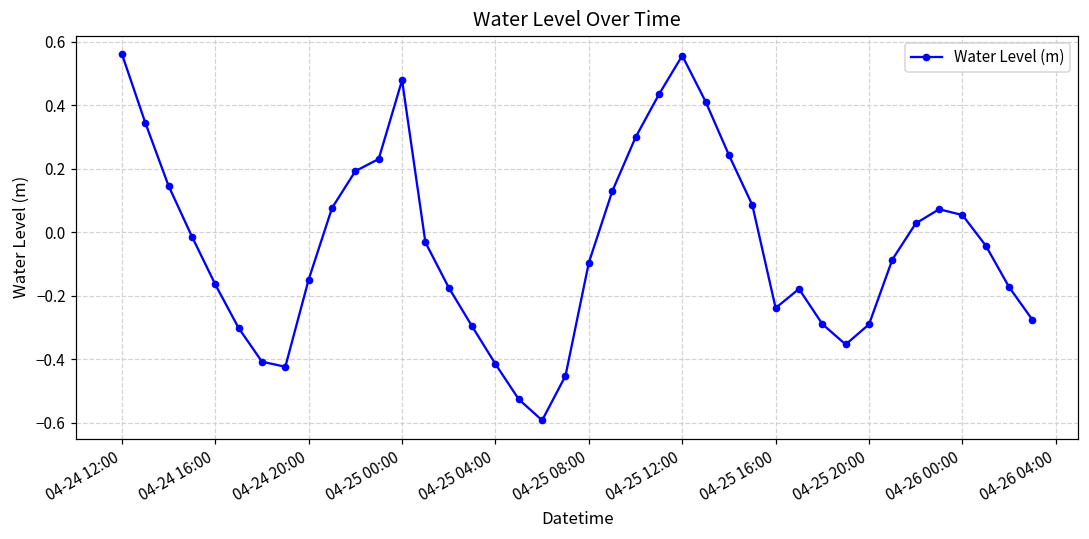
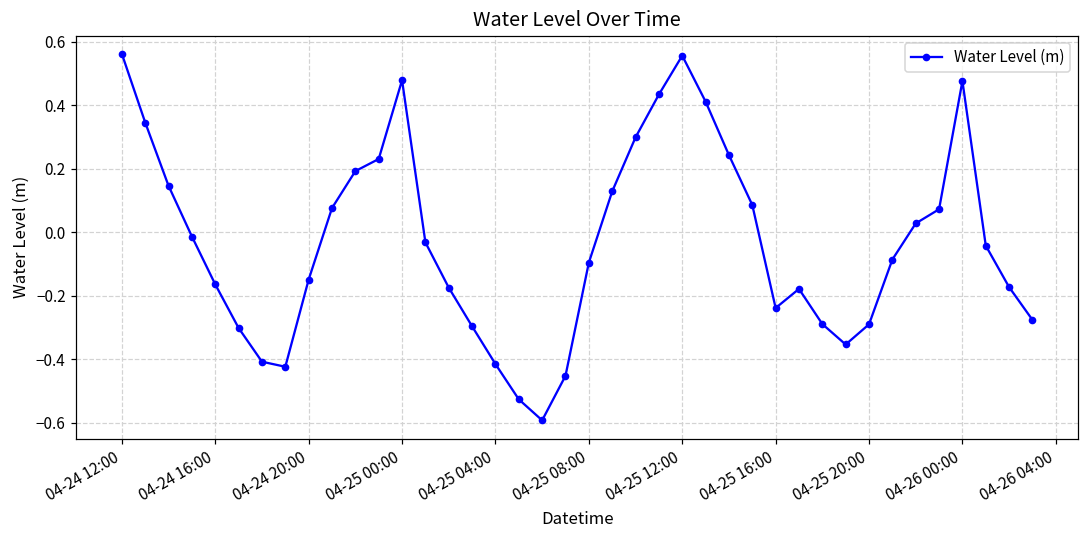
04-26 00:00: 0.05 -> 0.48
